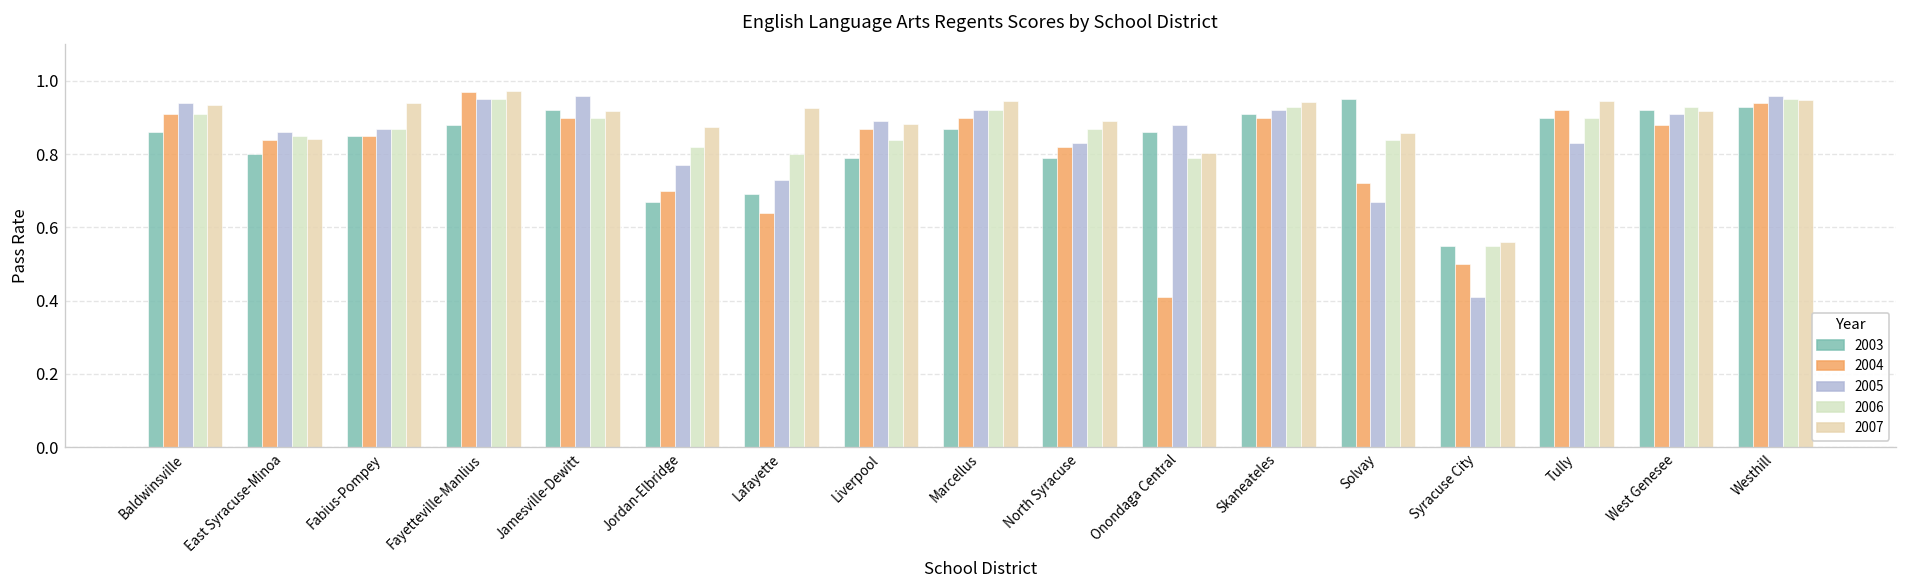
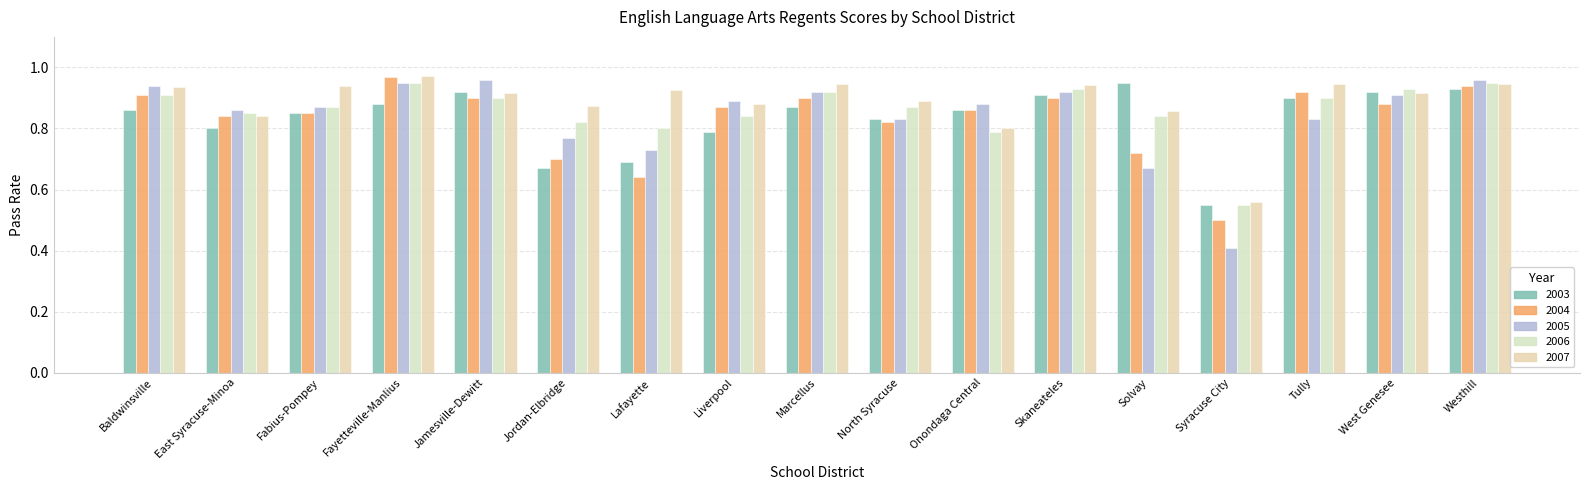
2003, North Syracuse: 0.79 -> 0.83
2004, Onondaga Central: 0.41 -> 0.86
